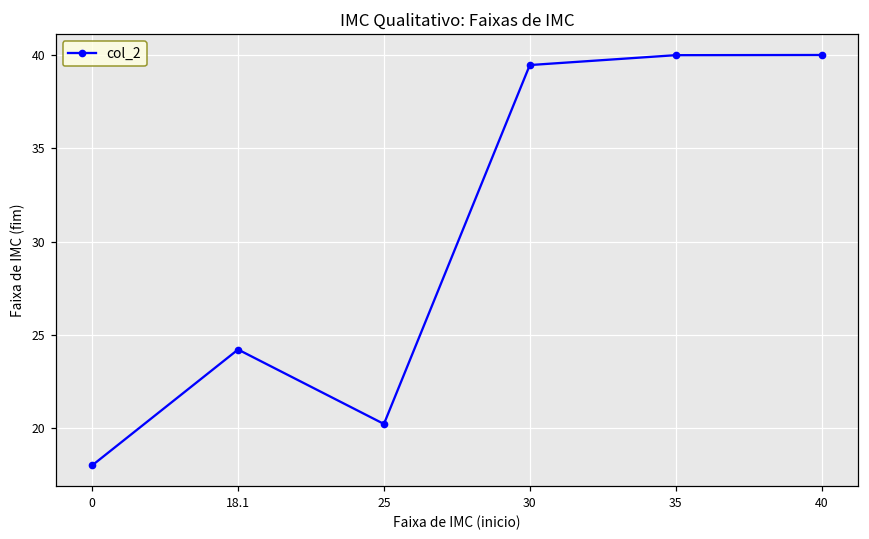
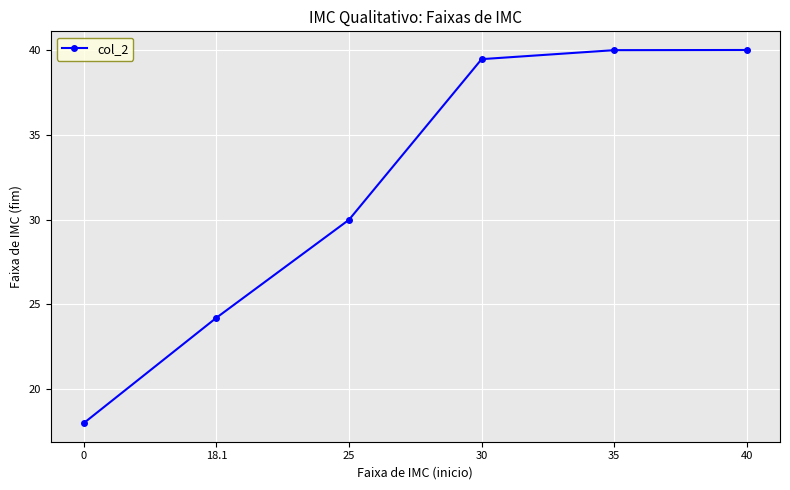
25: 20.2 -> 30.0
